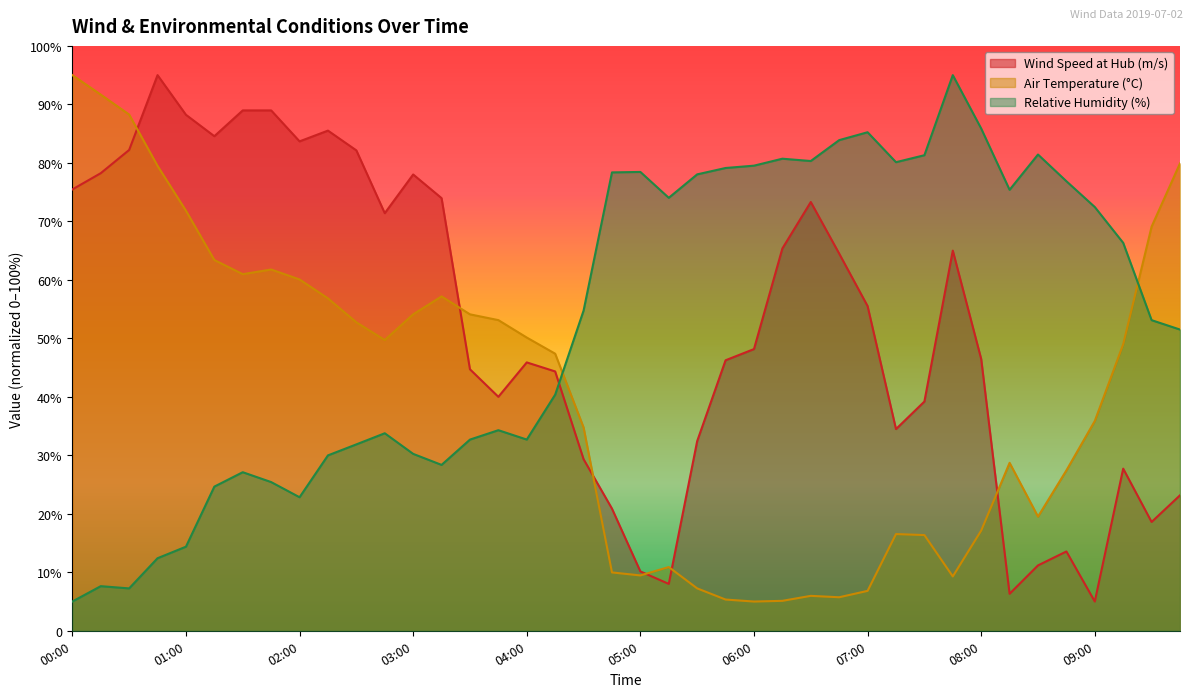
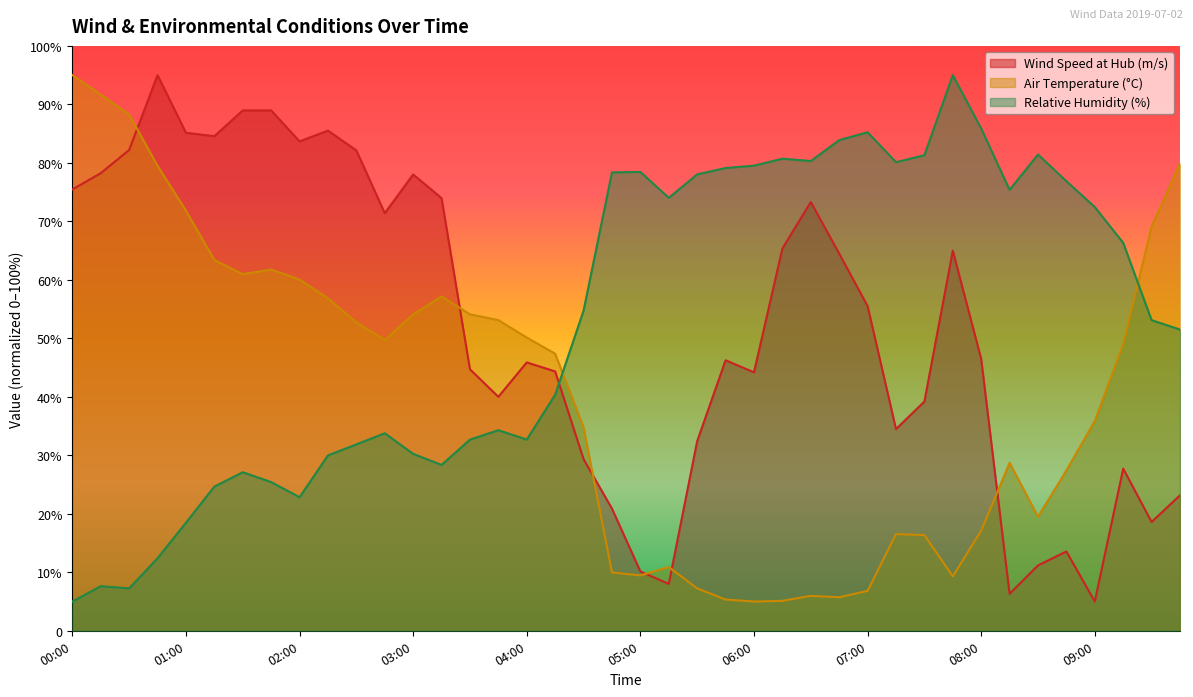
Wind Speed at Hub (m/s), 01:00: 88% -> 85%
Relative Humidity (%), 01:00: 14% -> 18%
Wind Speed at Hub (m/s), 06:00: 48% -> 44%
